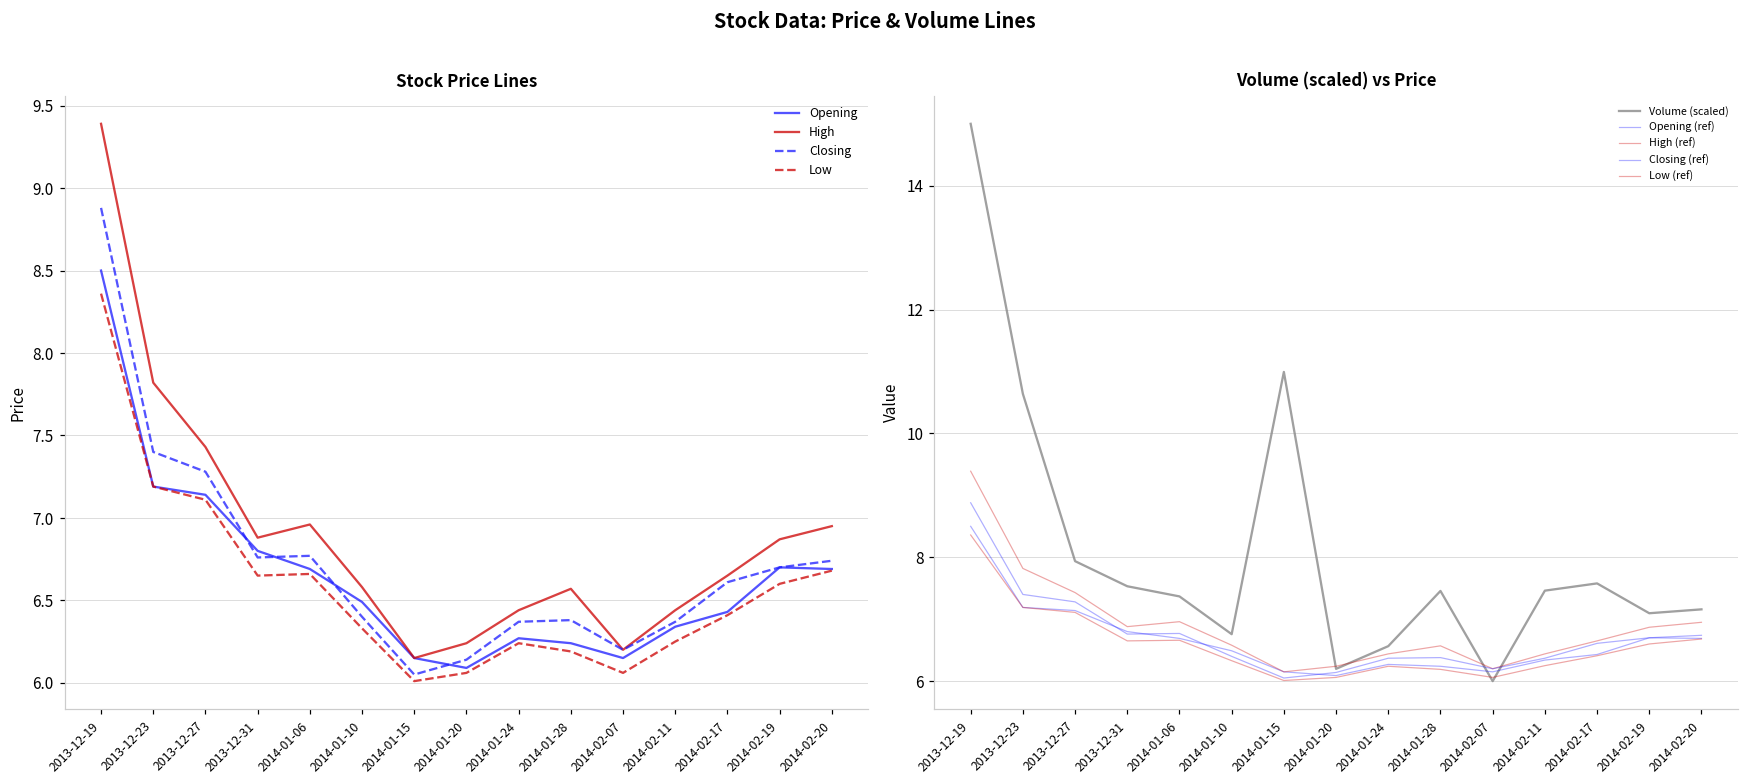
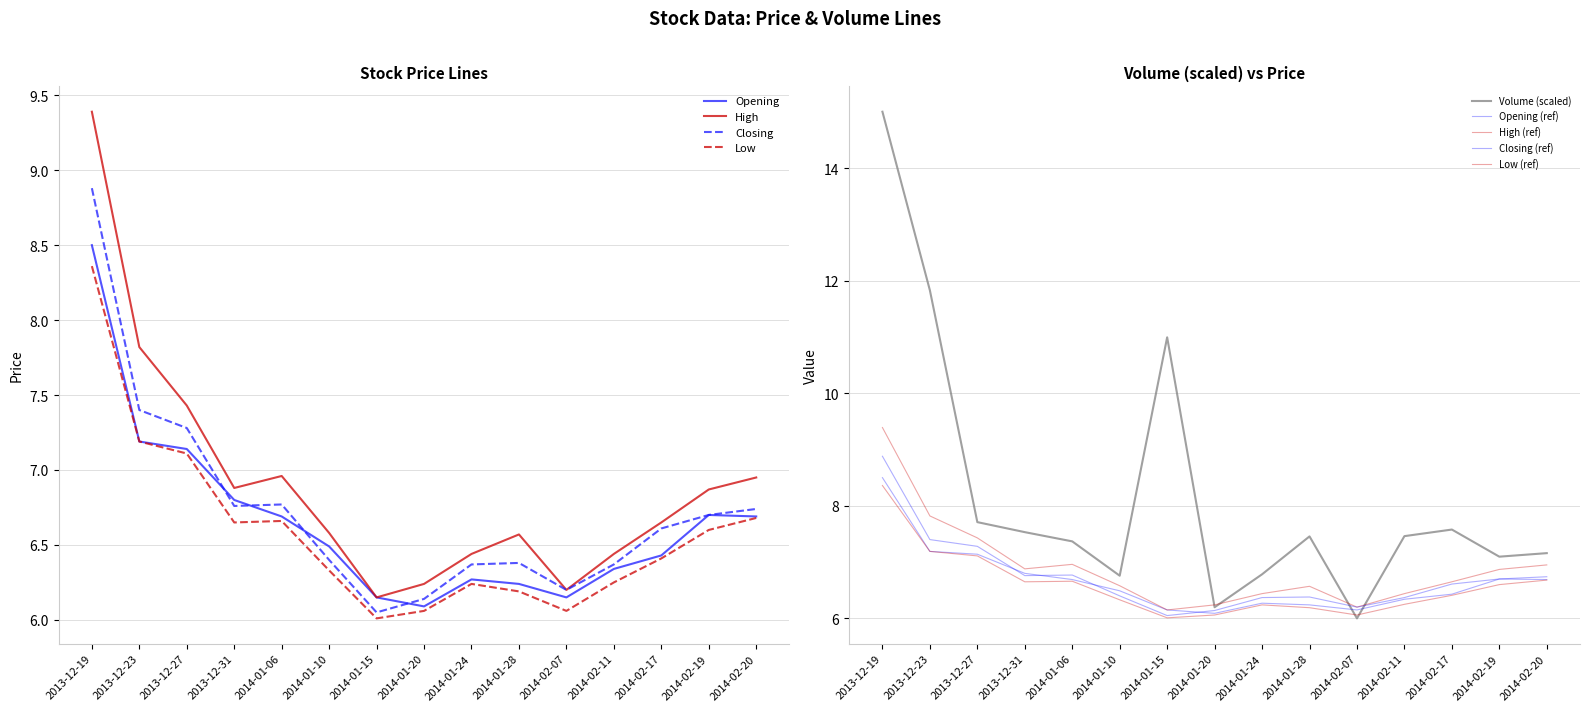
Volume (scaled) vs Price, Volume (scaled), 2013-12-23: 10.6 -> 11.8
Volume (scaled) vs Price, Volume (scaled), 2013-12-27: 7.9 -> 7.7
Volume (scaled) vs Price, Volume (scaled), 2014-01-24: 6.6 -> 6.8
